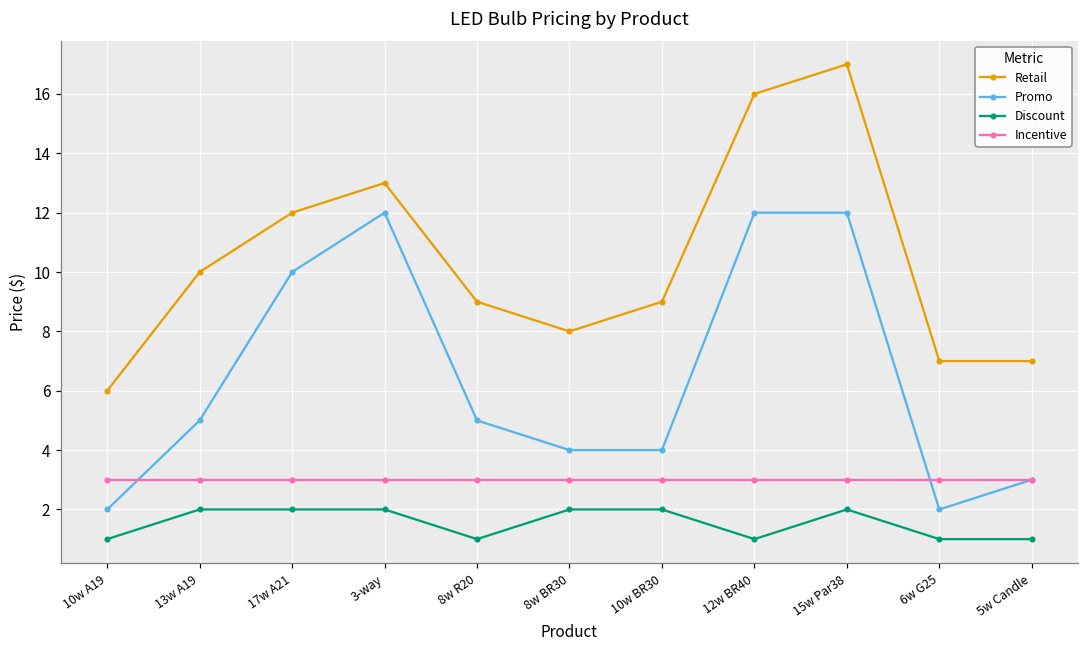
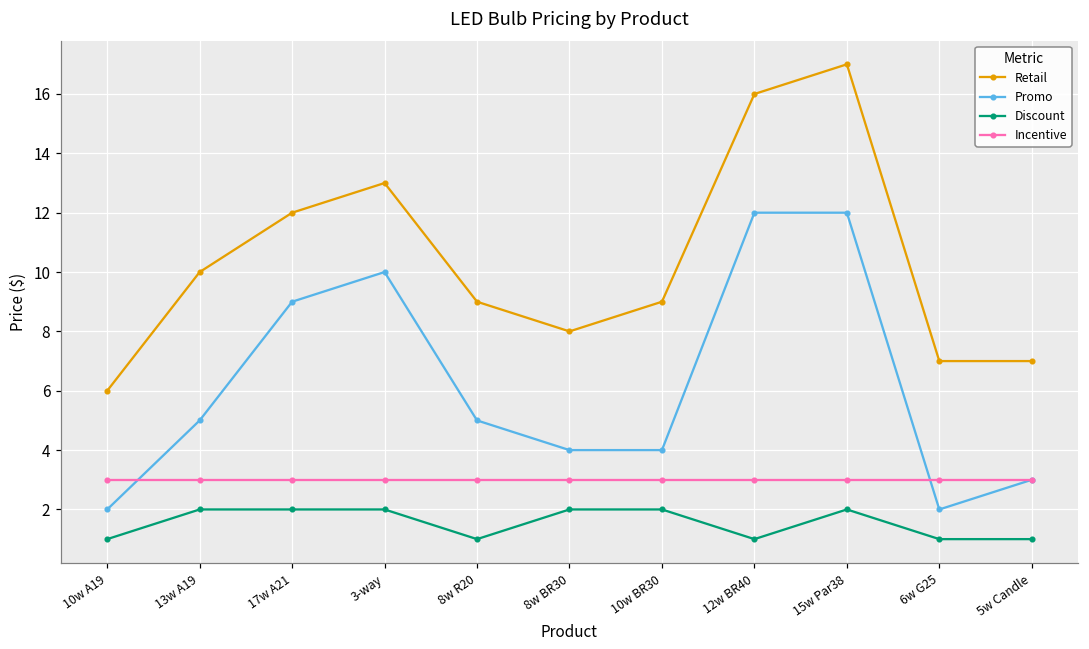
Promo, 17w A21: 10 -> 9
Promo, 3-way: 12 -> 10
